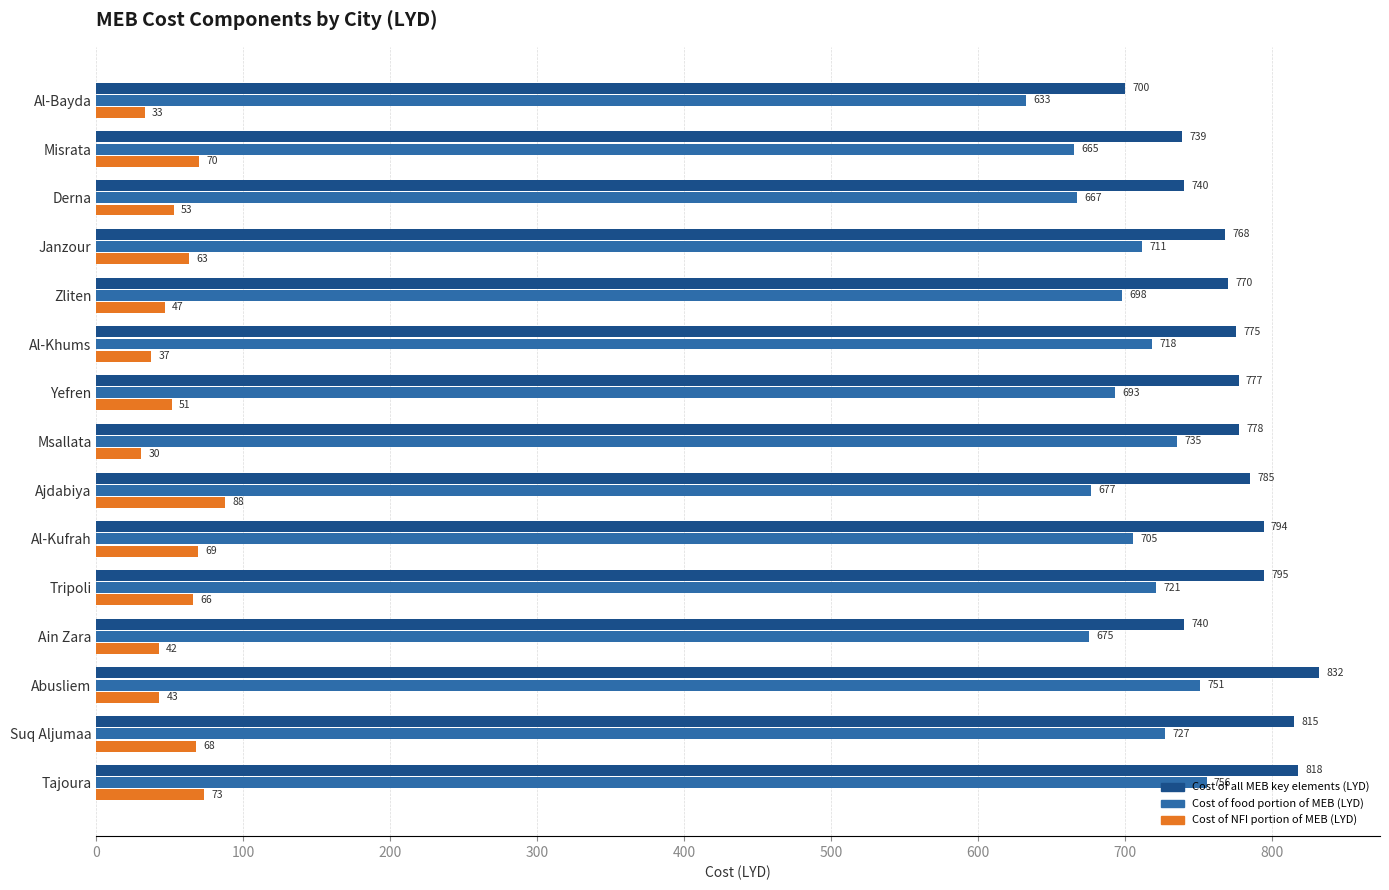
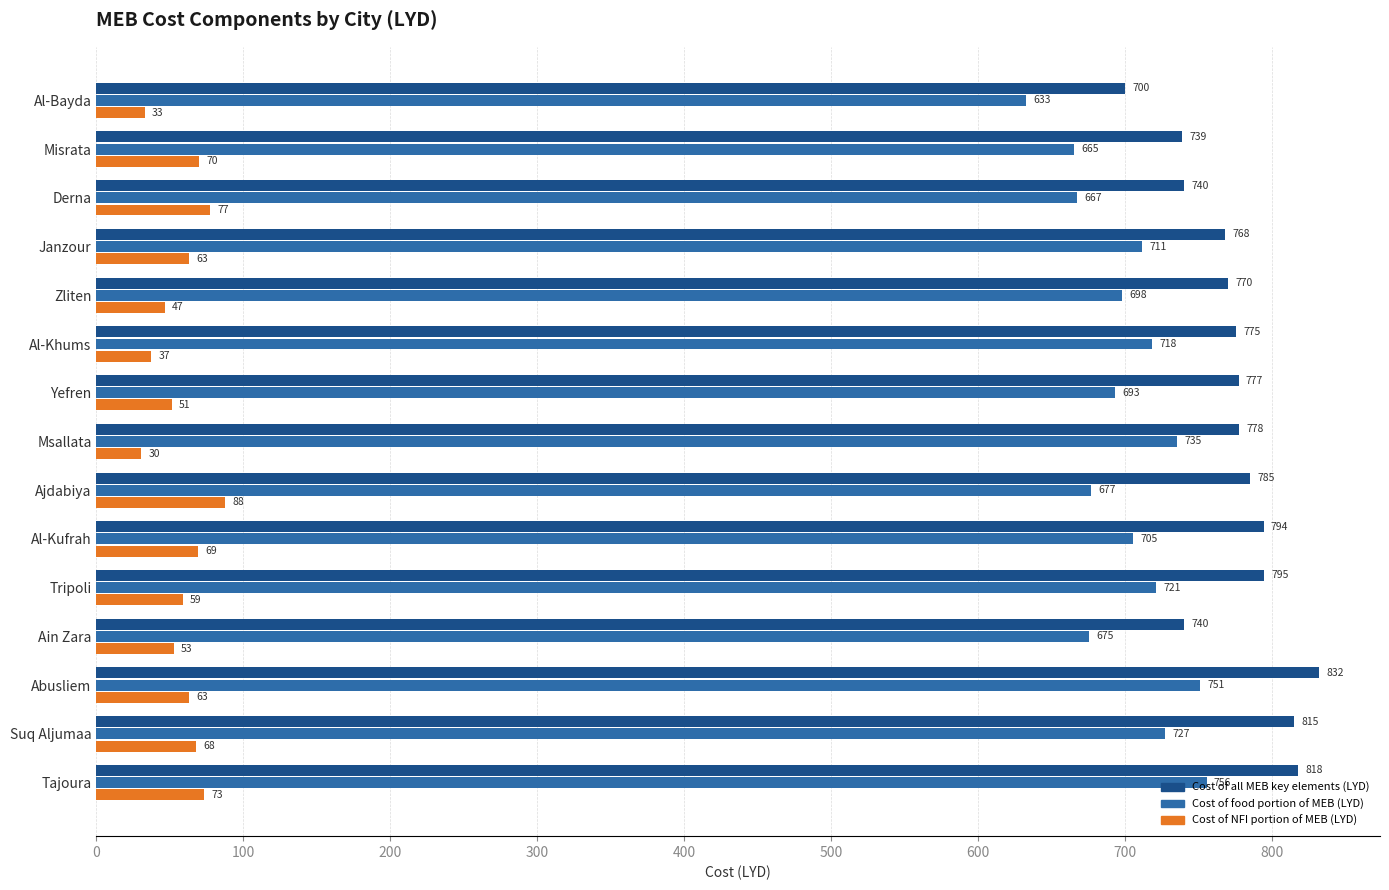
Cost of NFI portion of MEB (LYD), Derna: 53 -> 77
Cost of NFI portion of MEB (LYD), Tripoli: 66 -> 59
Cost of NFI portion of MEB (LYD), Ain Zara: 42 -> 53
Cost of NFI portion of MEB (LYD), Abusliem: 43 -> 63
